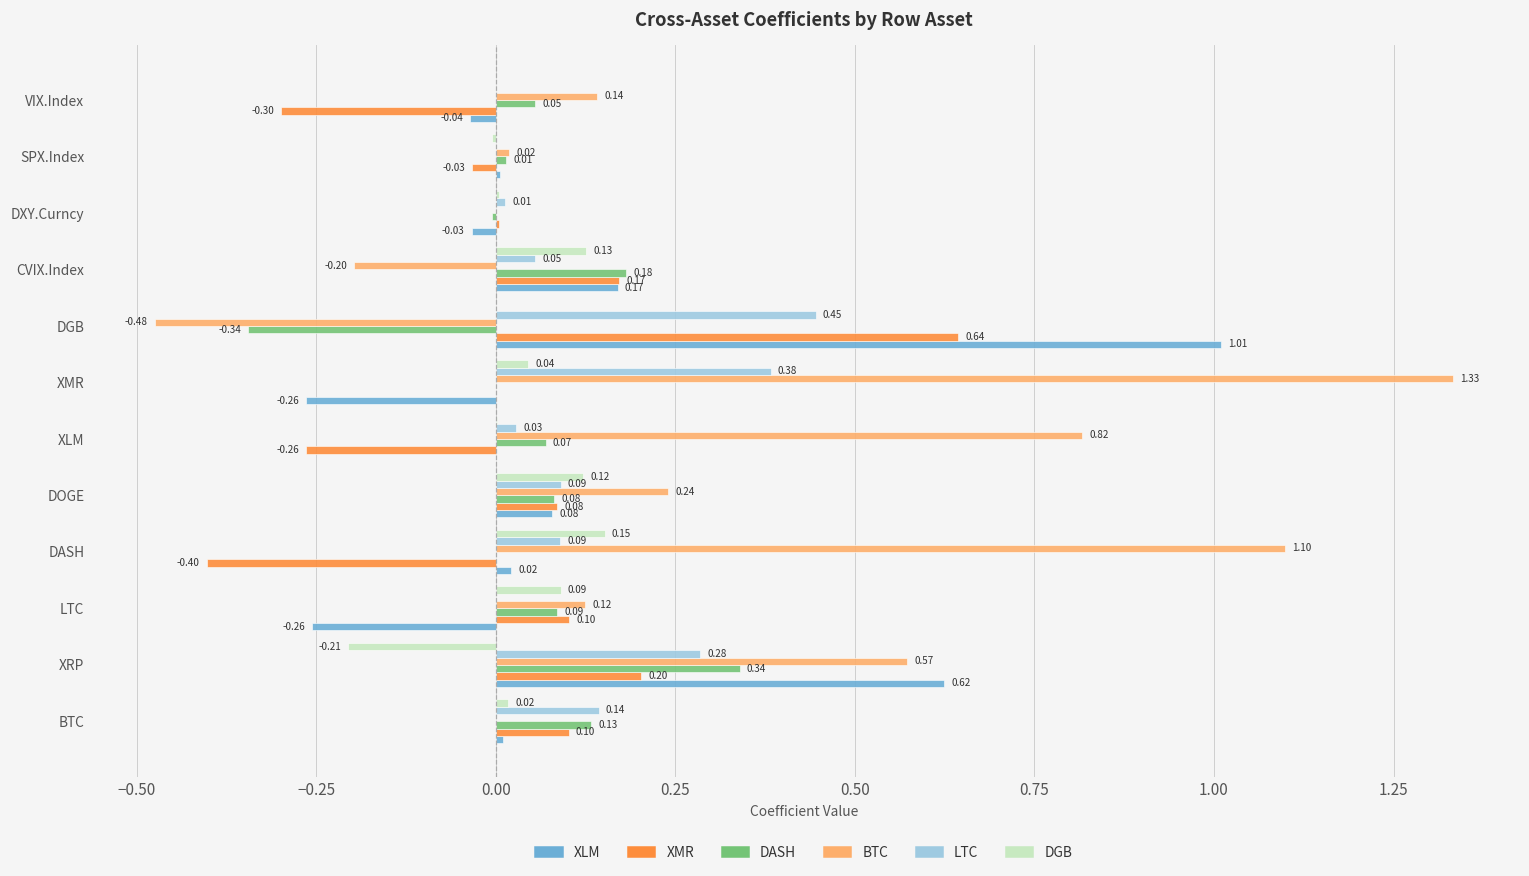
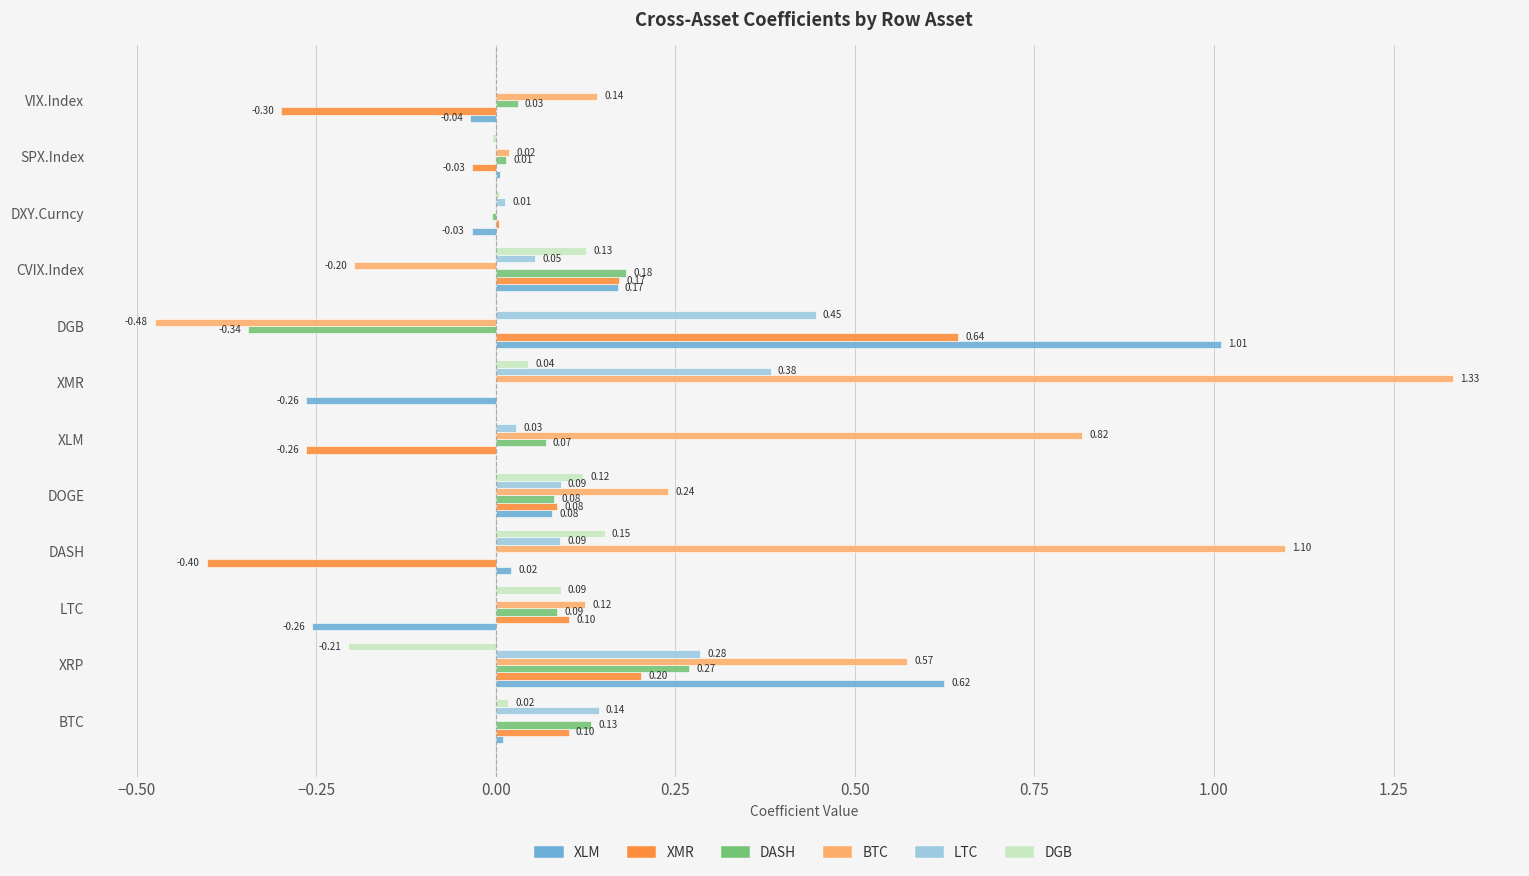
DASH, VIX.Index: 0.05 -> 0.03
DASH, XRP: 0.34 -> 0.27
